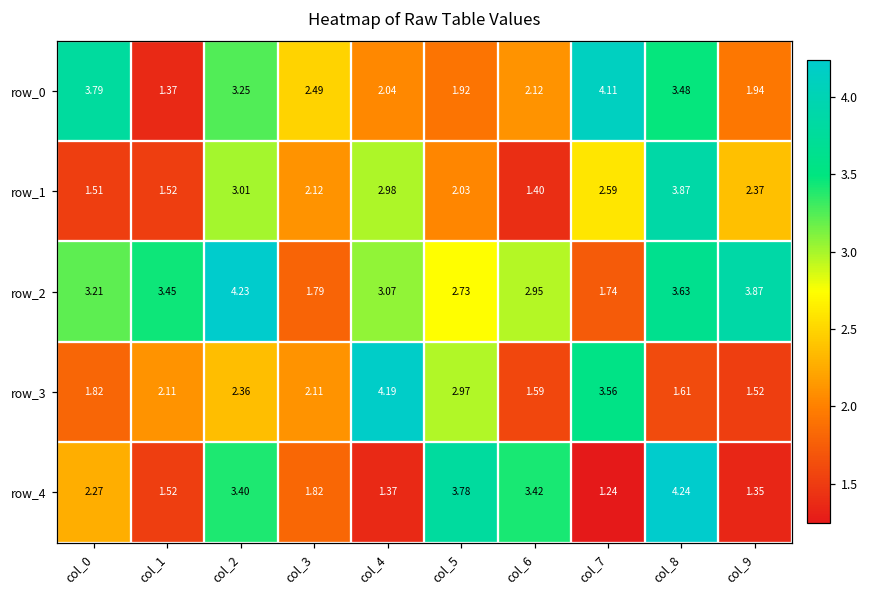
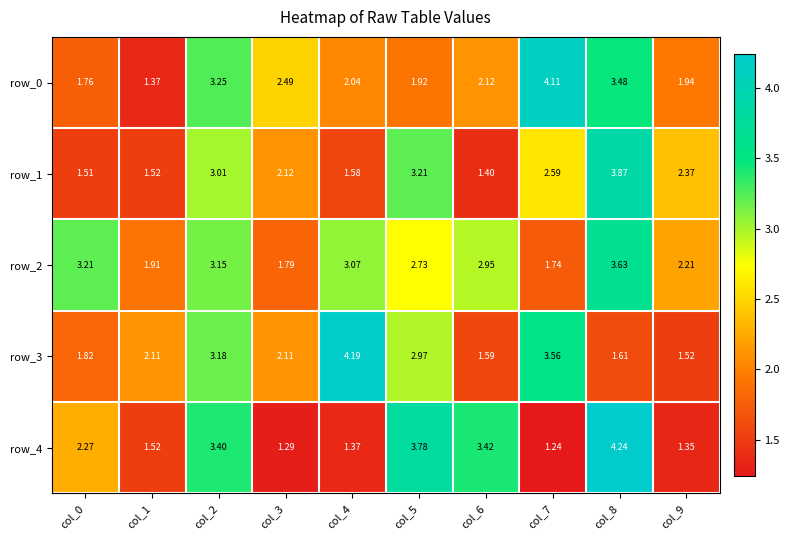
row_0, col_0: 3.79 -> 1.76
row_1, col_4: 2.98 -> 1.58
row_1, col_5: 2.03 -> 3.21
row_2, col_1: 3.45 -> 1.91
row_2, col_2: 4.23 -> 3.15
row_2, col_9: 3.87 -> 2.21
row_3, col_2: 2.36 -> 3.18
row_4, col_3: 1.82 -> 1.29
